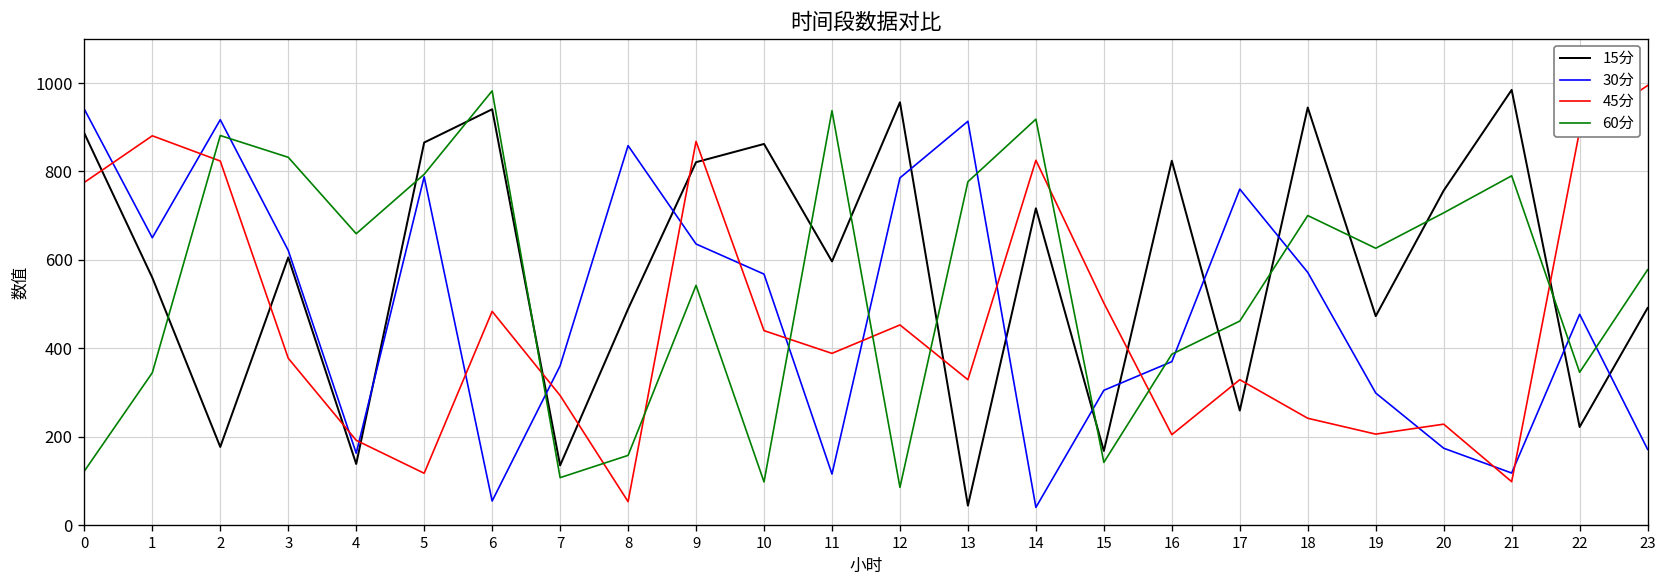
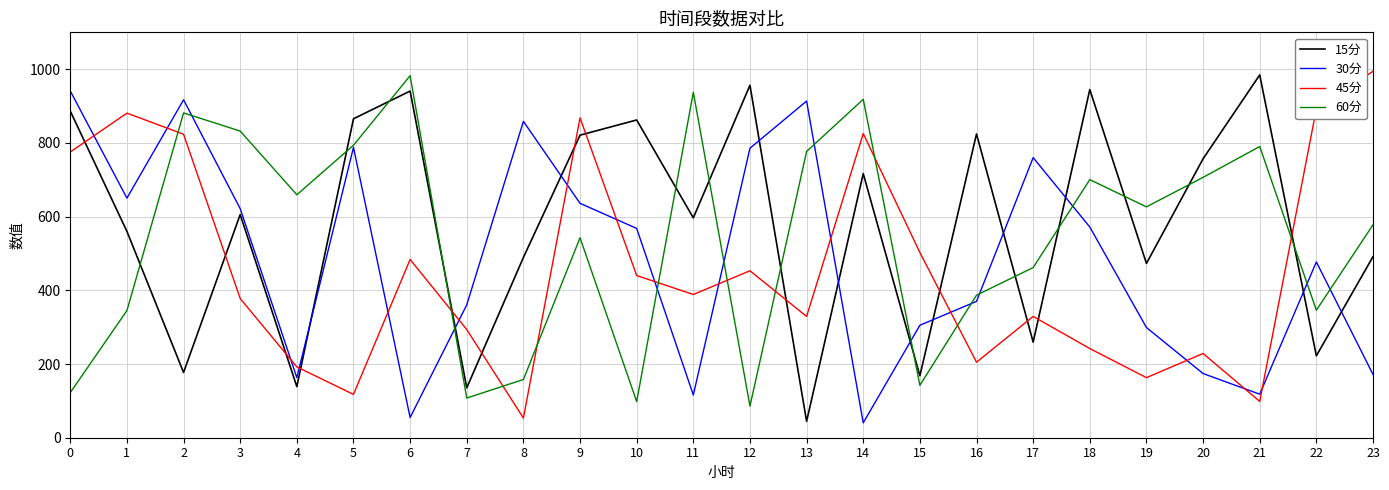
45分, 19: 210 -> 160
